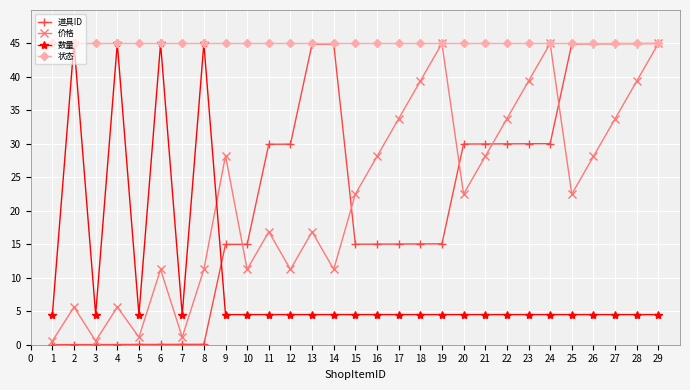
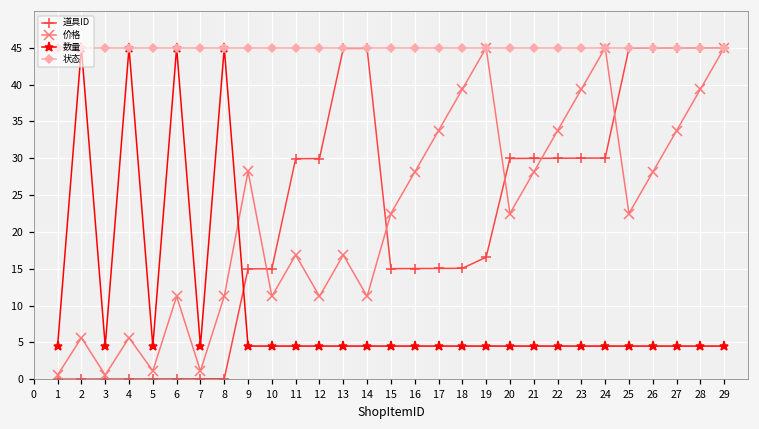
道具ID, 19: 15 -> 17
